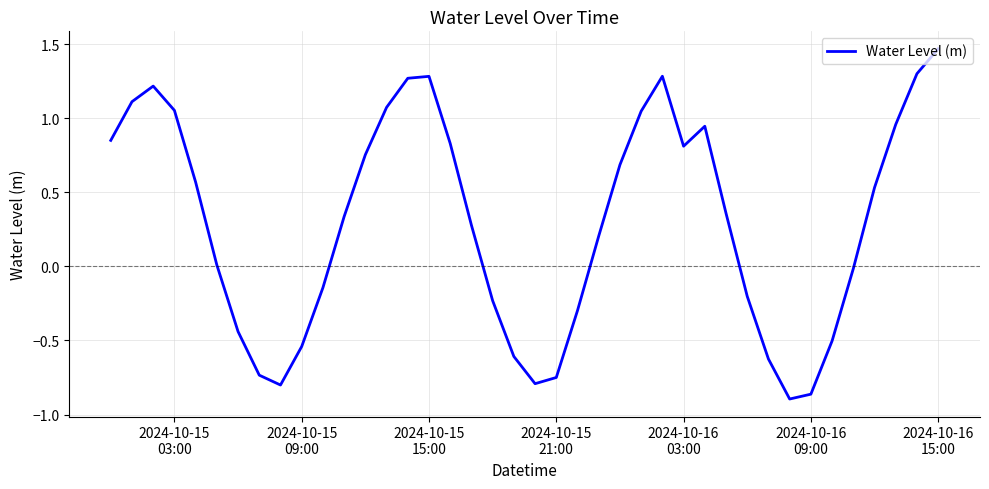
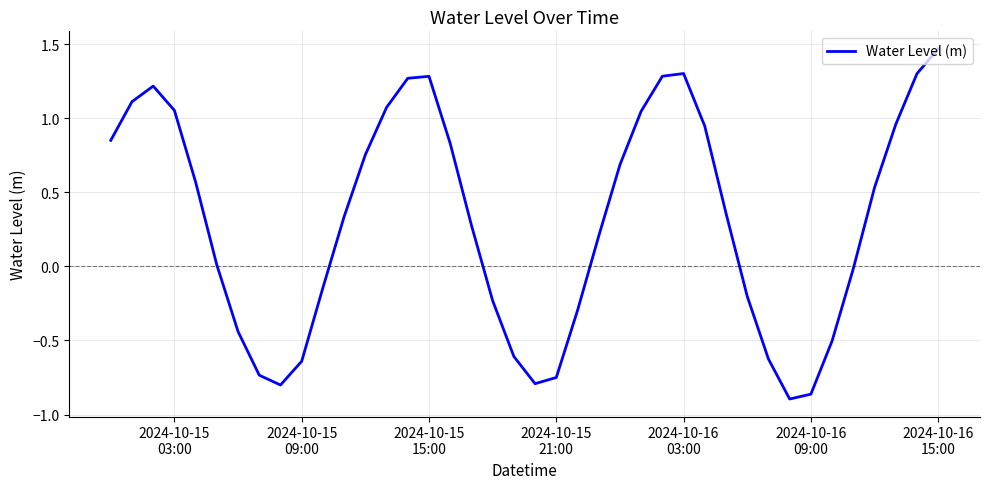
2024-10-15 09:00: -0.54 -> -0.64
2024-10-16 03:00: 0.81 -> 1.30
